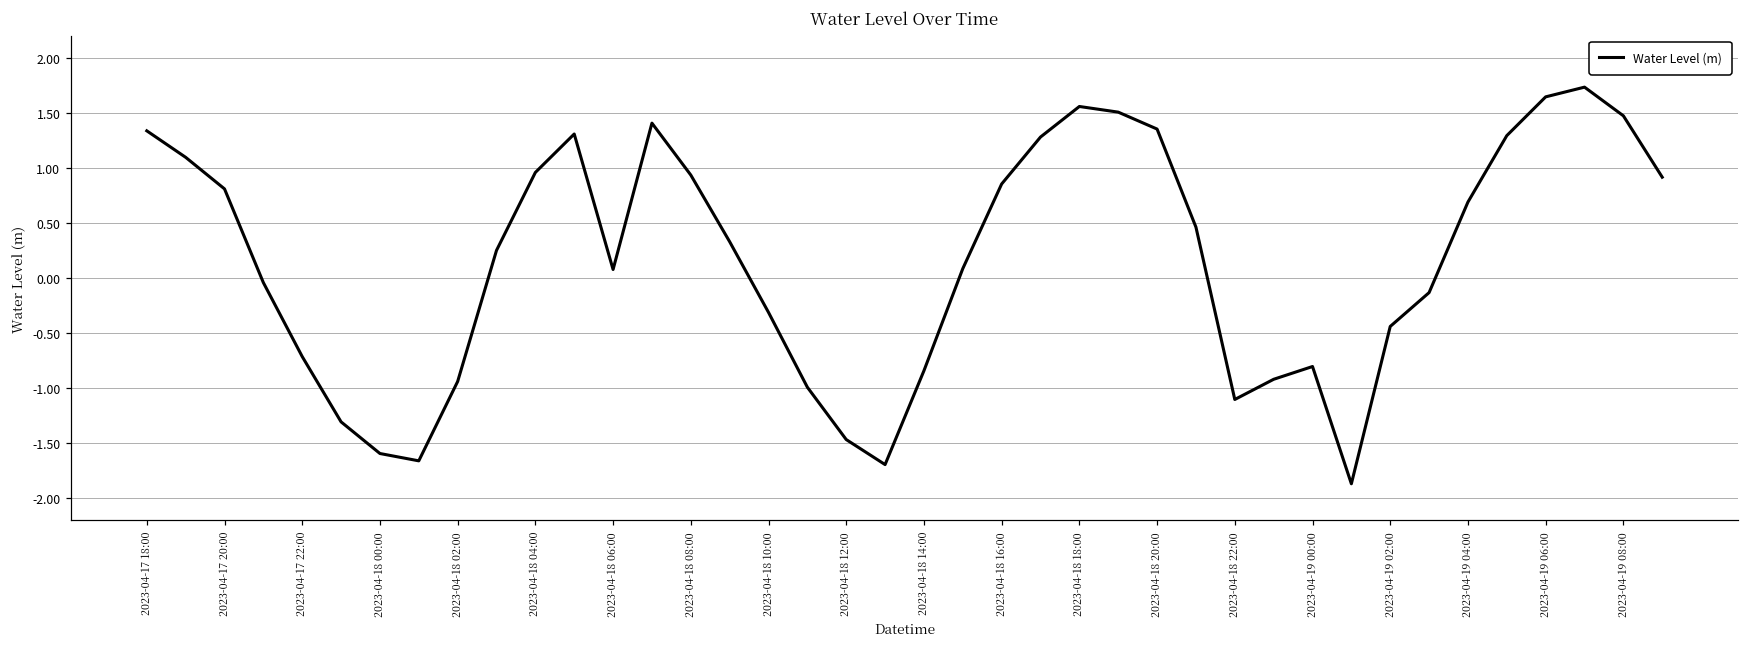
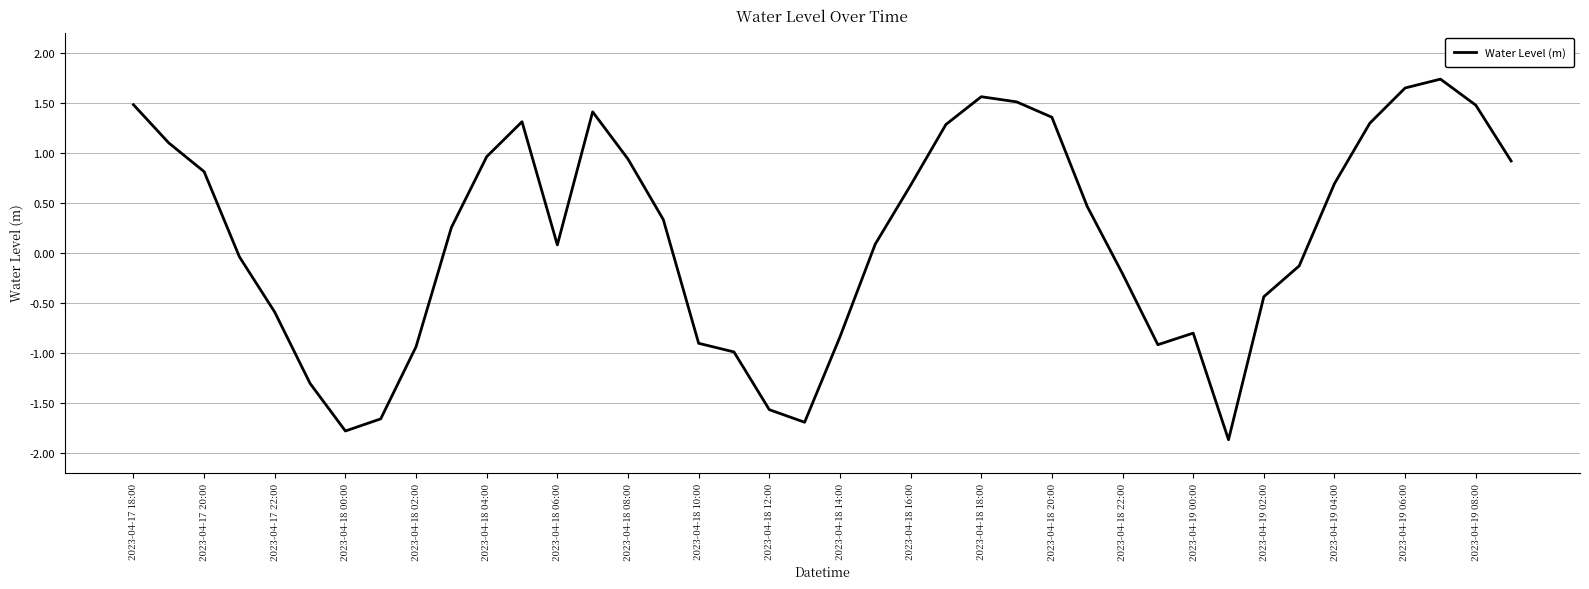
2023-04-17 18:00: 1.34 -> 1.48
2023-04-17 22:00: -0.71 -> -0.59
2023-04-18 00:00: -1.59 -> -1.78
2023-04-18 10:00: -0.31 -> -0.91
2023-04-18 12:00: -1.47 -> -1.57
2023-04-18 16:00: 0.85 -> 0.67
2023-04-18 22:00: -1.10 -> -0.21
